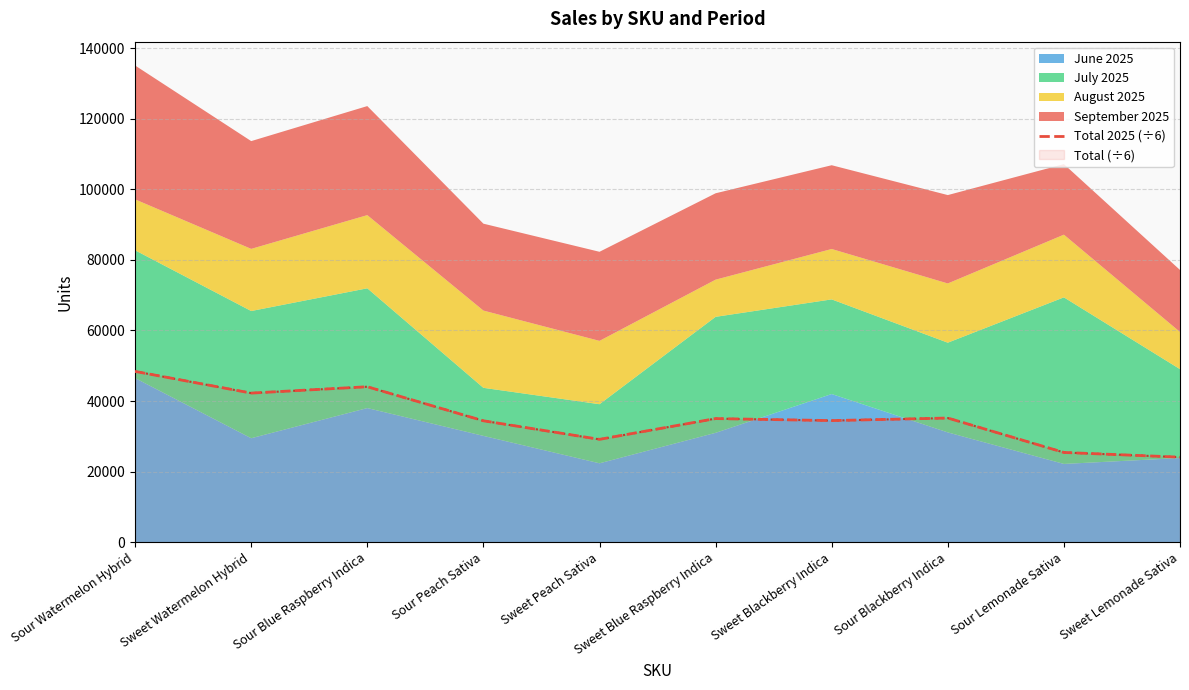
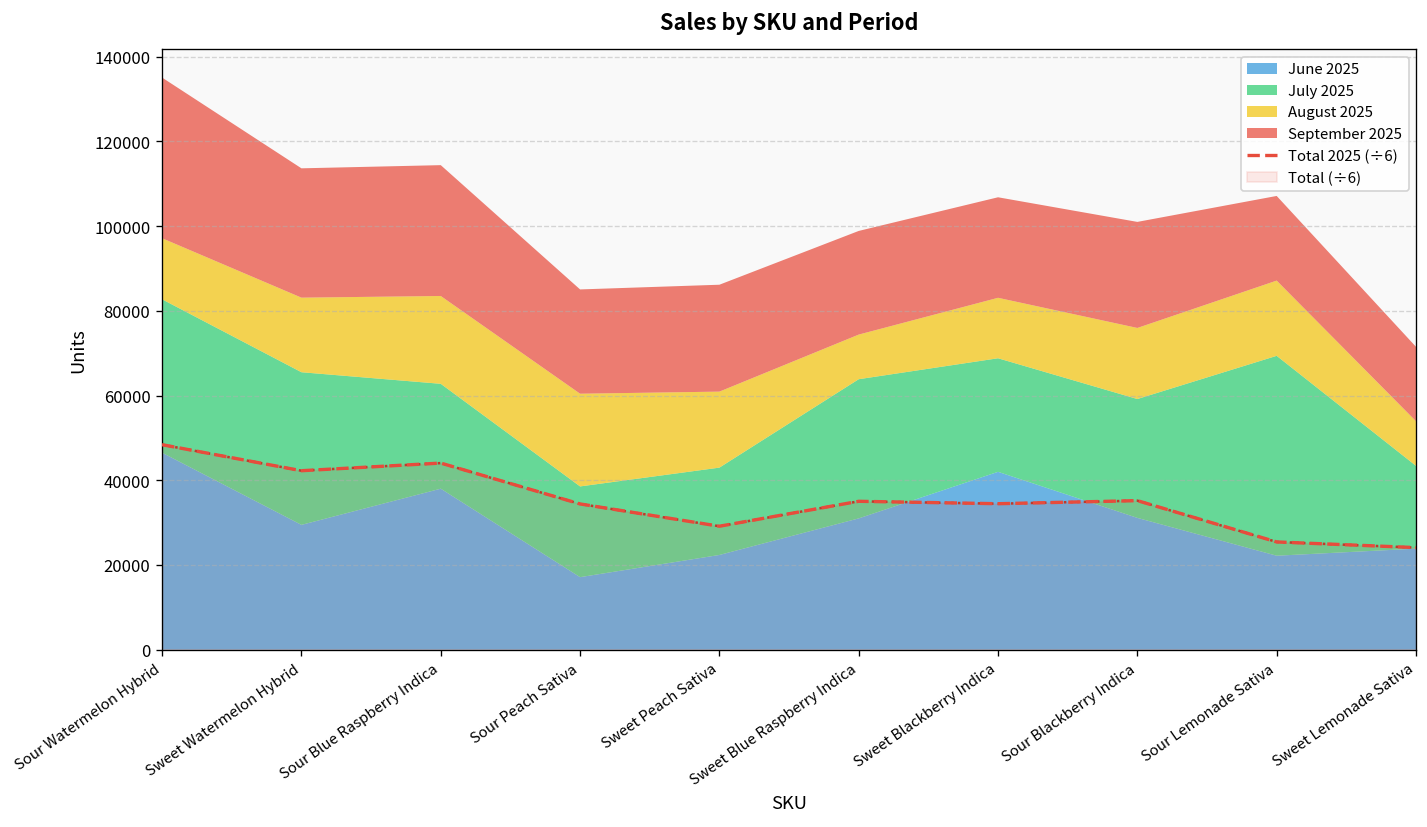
July 2025, Sour Blue Raspberry Indica: 34000 -> 25000
June 2025, Sour Peach Sativa: 30000 -> 17000
July 2025, Sour Peach Sativa: 14000 -> 21000
July 2025, Sweet Peach Sativa: 17000 -> 21000
July 2025, Sour Blackberry Indica: 25000 -> 28000
July 2025, Sweet Lemonade Sativa: 25000 -> 20000
